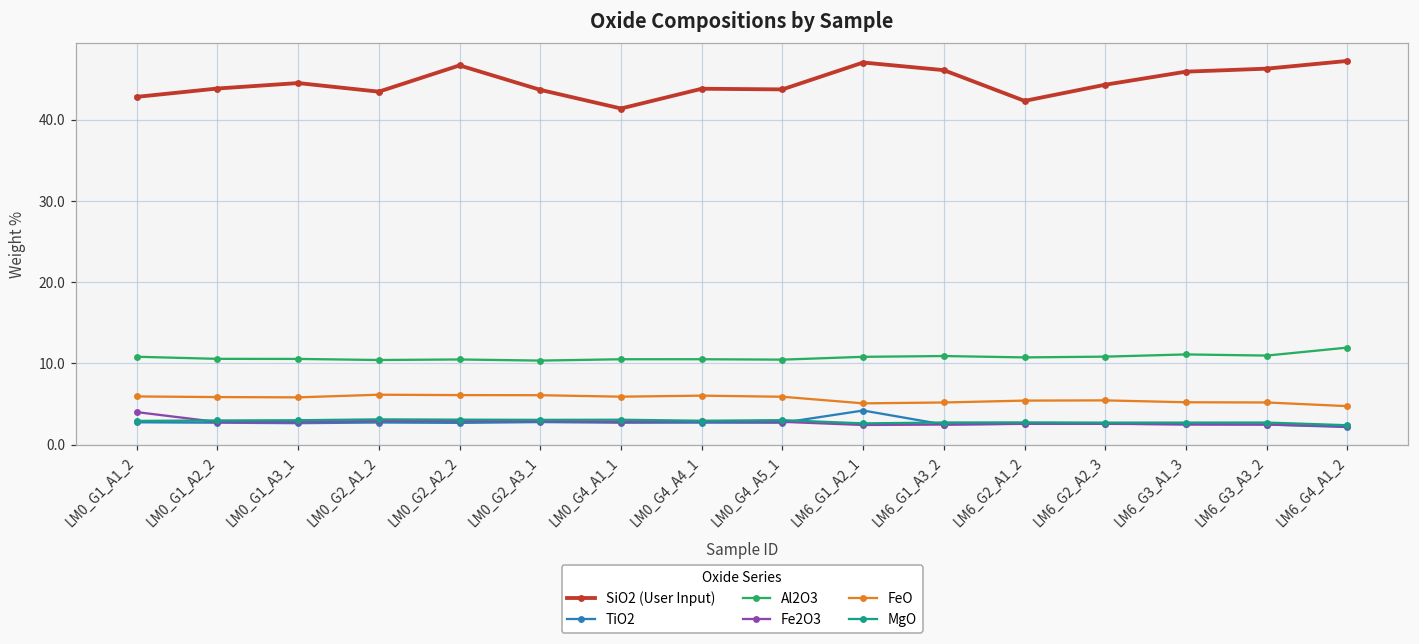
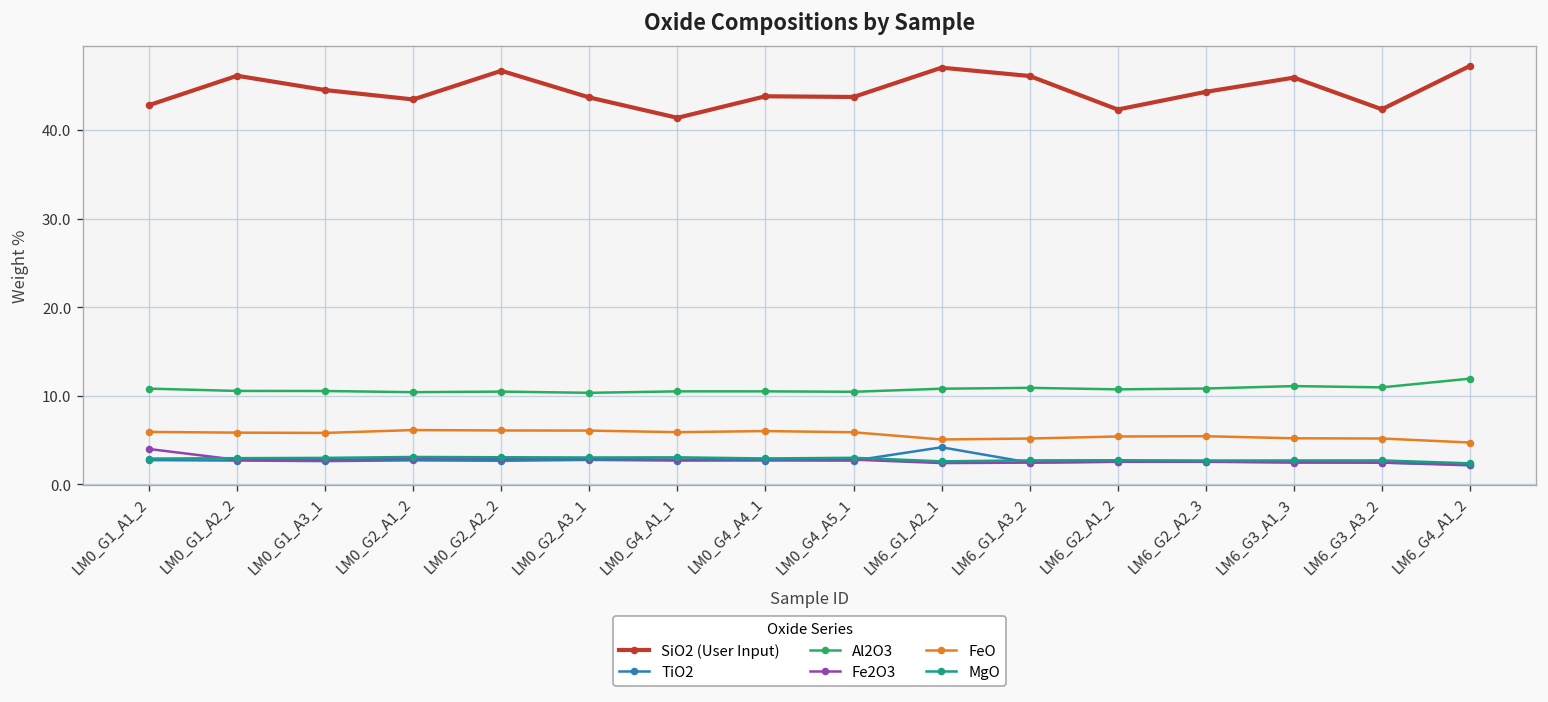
SiO2 (User Input), LM0_G1_A2_2: 44 -> 46
SiO2 (User Input), LM6_G3_A3_2: 46 -> 42
